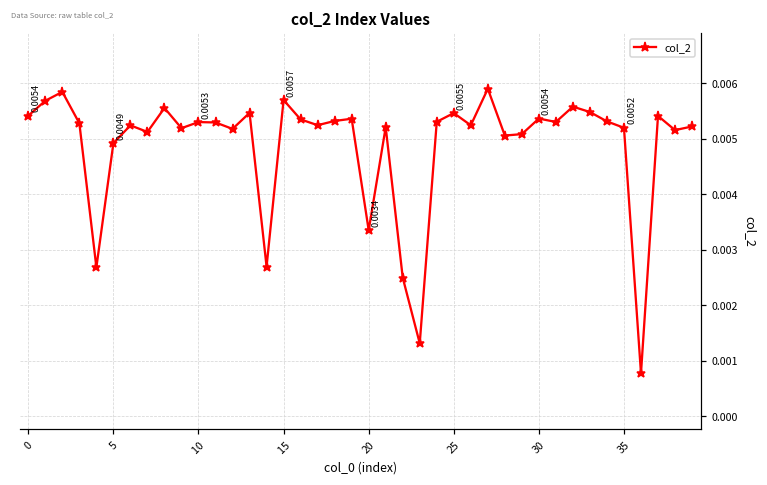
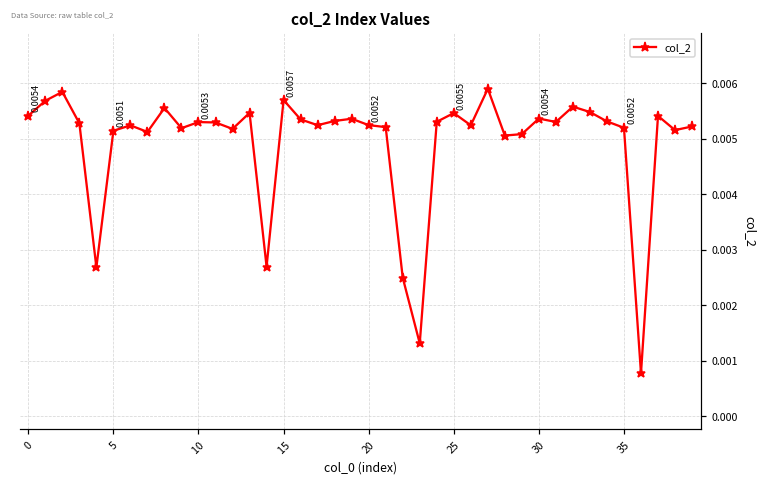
5: 0.0049 -> 0.0051
20: 0.0034 -> 0.0052
